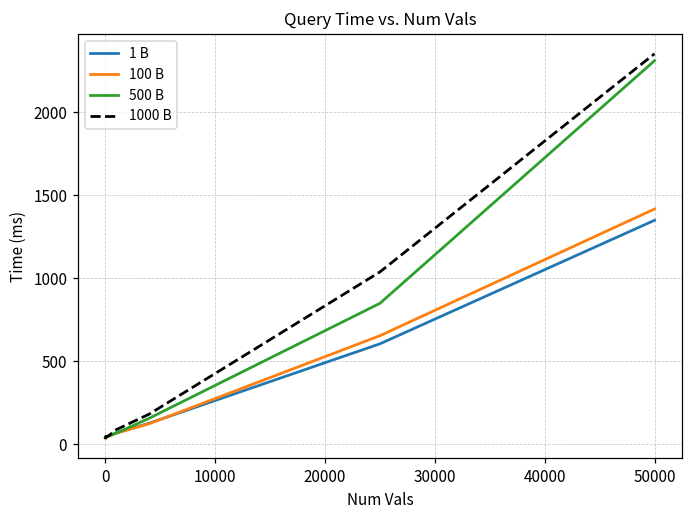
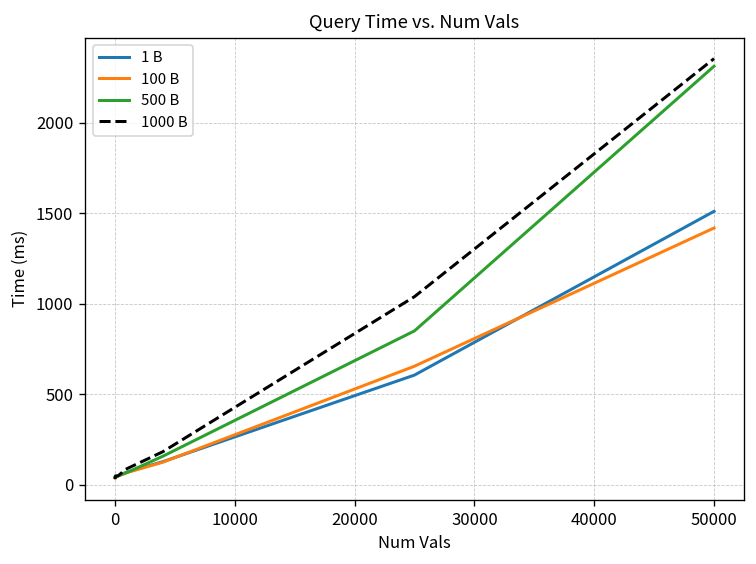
1 B, 50000: 1350 -> 1510
